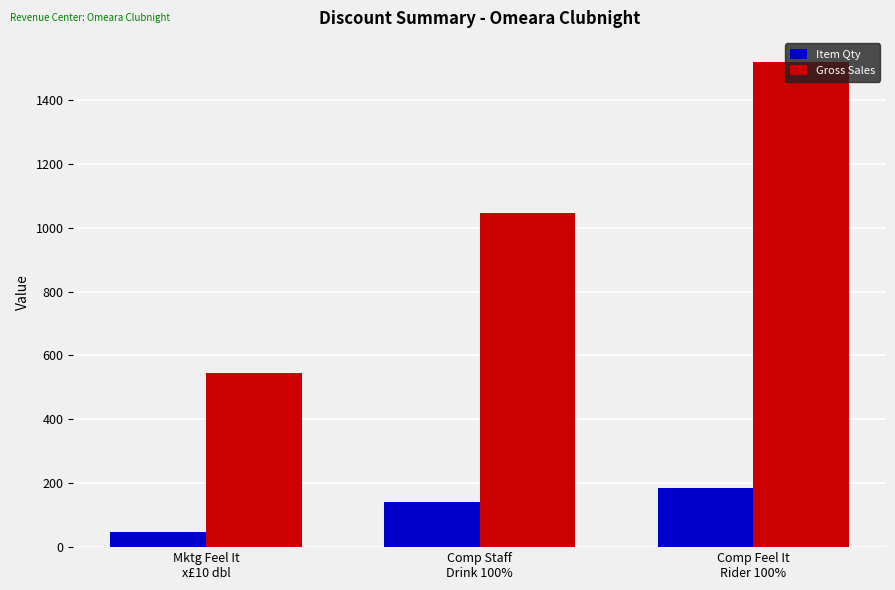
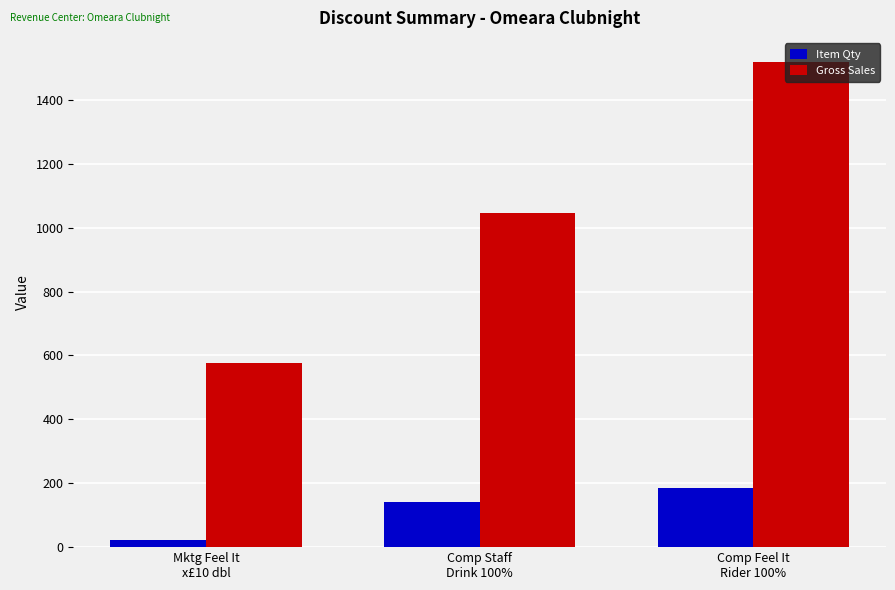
Item Qty, Mktg Feel It x£10 dbl: 50 -> 20
Gross Sales, Mktg Feel It x£10 dbl: 550 -> 580
